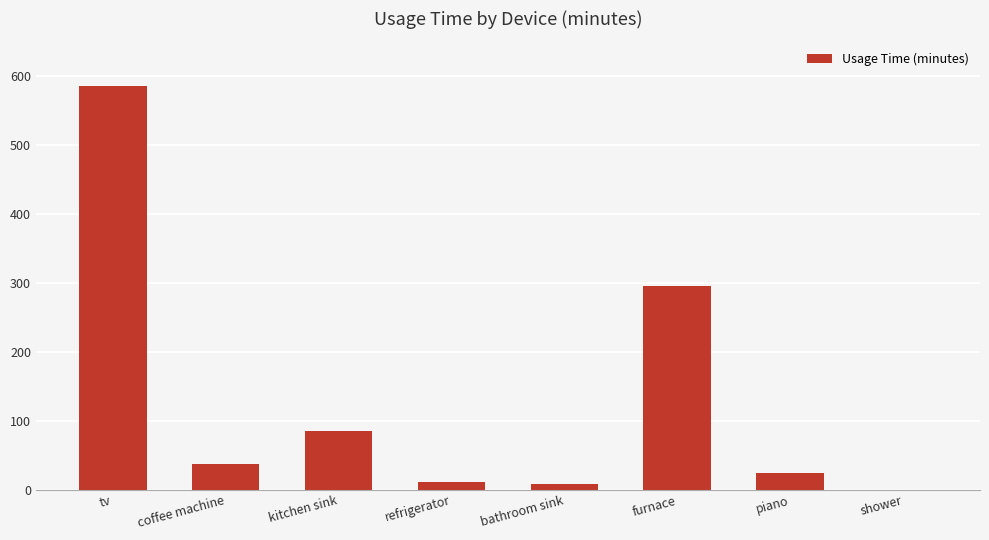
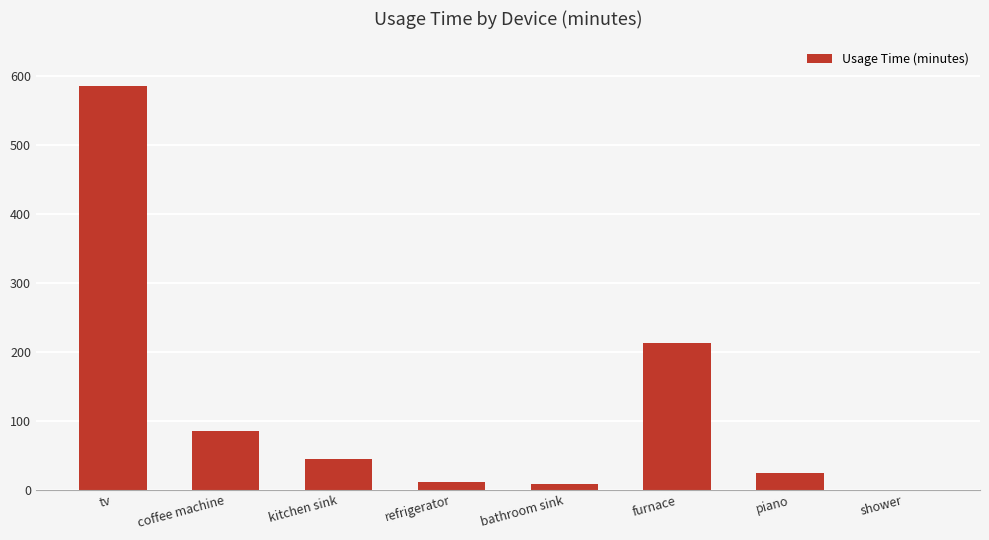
coffee machine: 40 -> 90
kitchen sink: 90 -> 50
furnace: 300 -> 210
